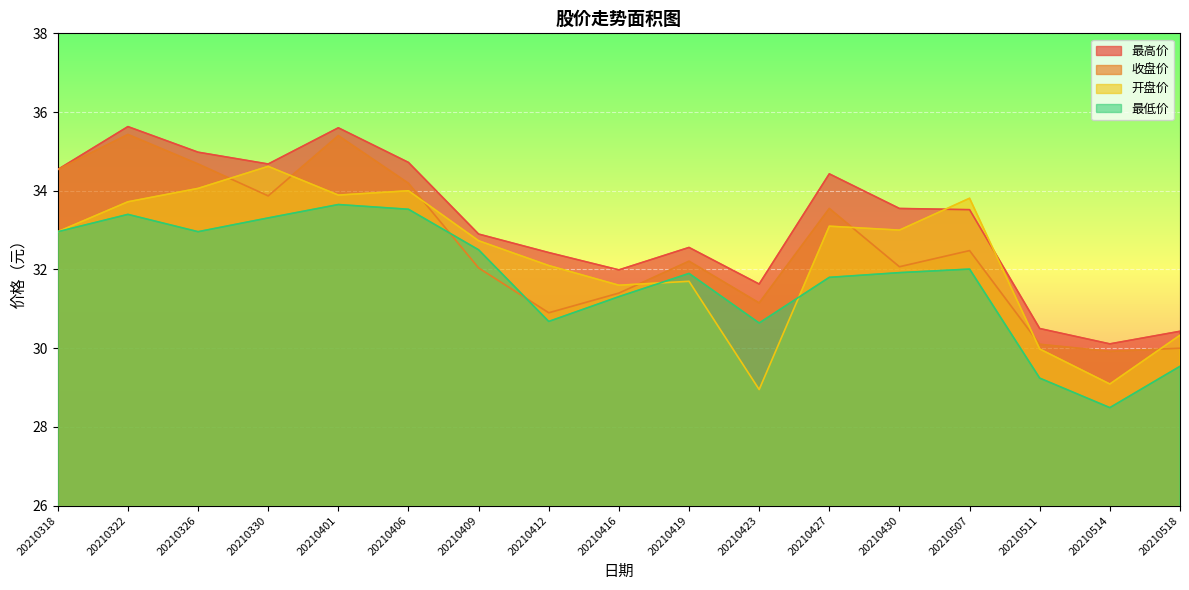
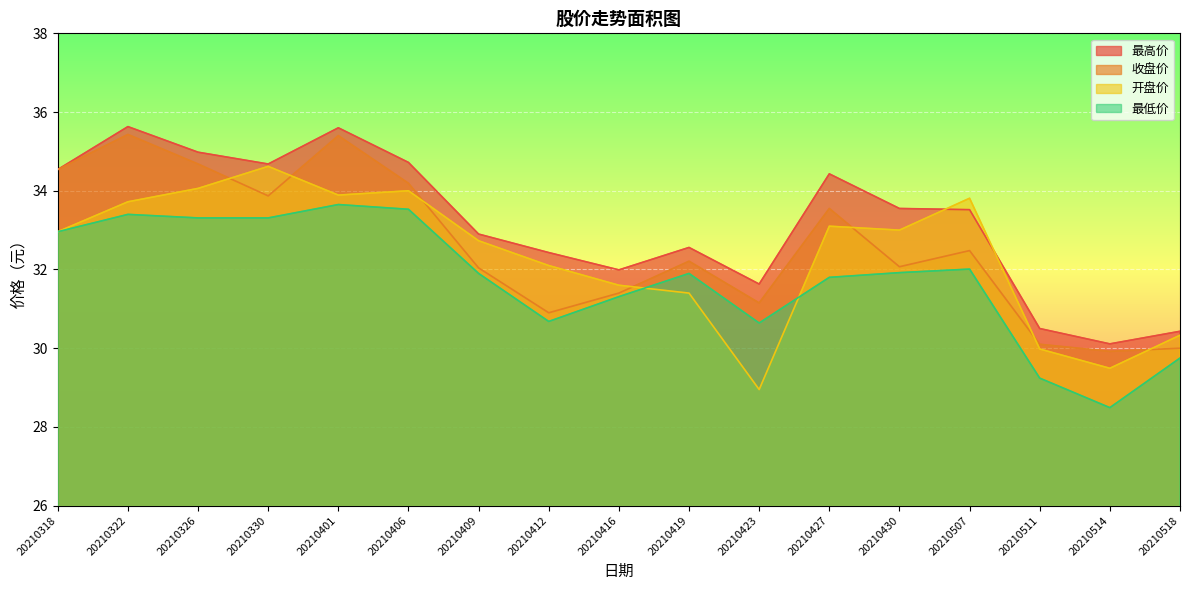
最低价, 20210326: 33.0 -> 33.3
最低价, 20210409: 32.5 -> 31.9
开盘价, 20210419: 31.7 -> 31.4
开盘价, 20210514: 29.1 -> 29.5
最低价, 20210518: 29.5 -> 29.8
